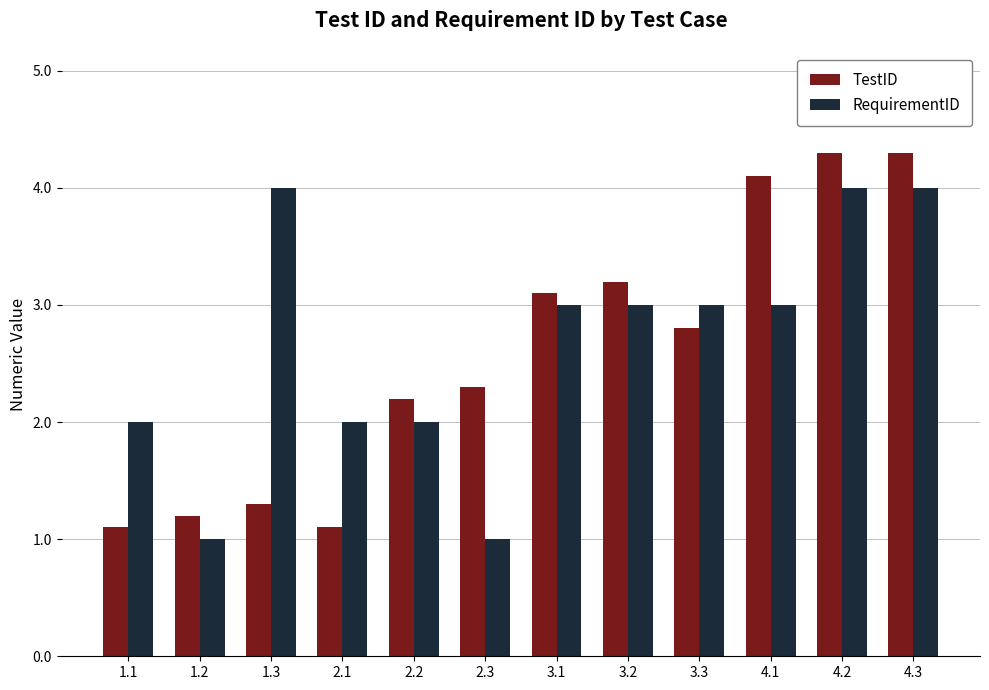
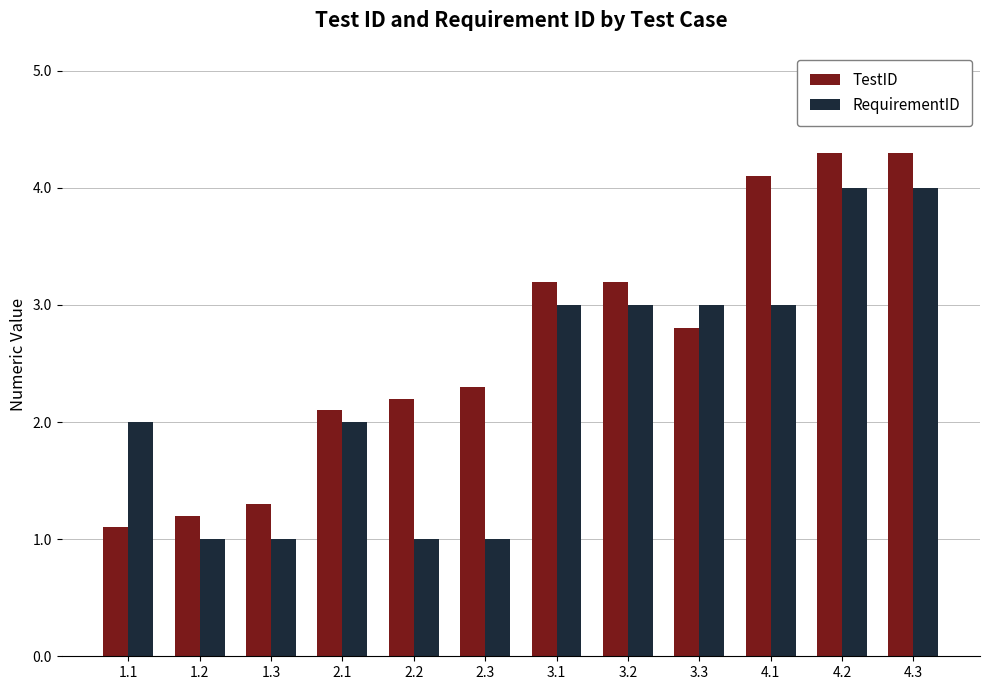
RequirementID, 1.3: 4 -> 1
TestID, 2.1: 1.1 -> 2.1
RequirementID, 2.2: 2 -> 1
TestID, 3.1: 3.1 -> 3.2
